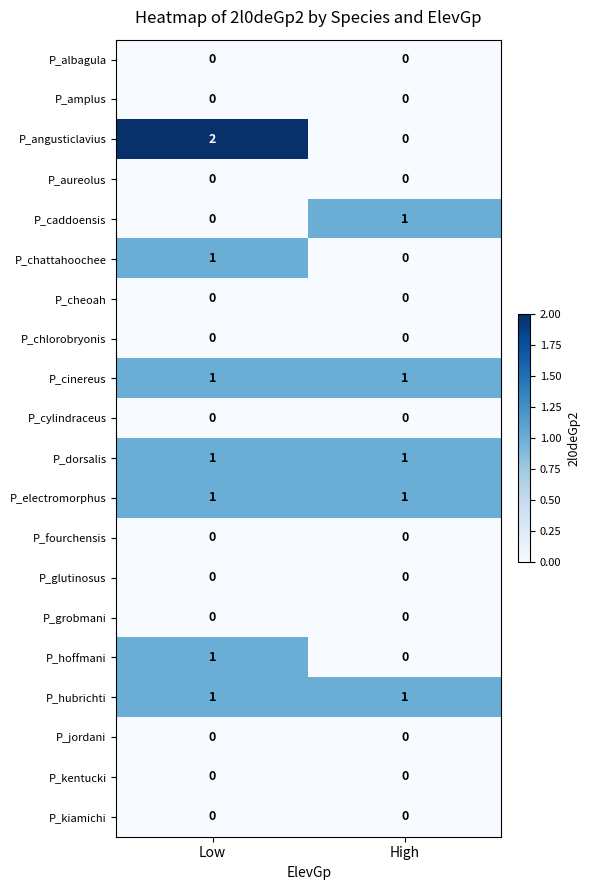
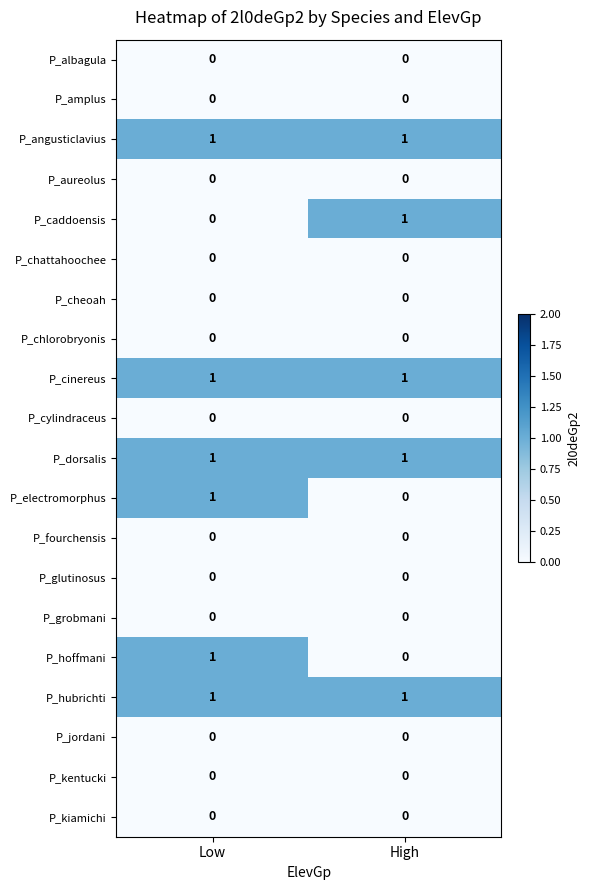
P_angusticlavius, Low: 2 -> 1
P_angusticlavius, High: 0 -> 1
P_chattahoochee, Low: 1 -> 0
P_electromorphus, High: 1 -> 0
